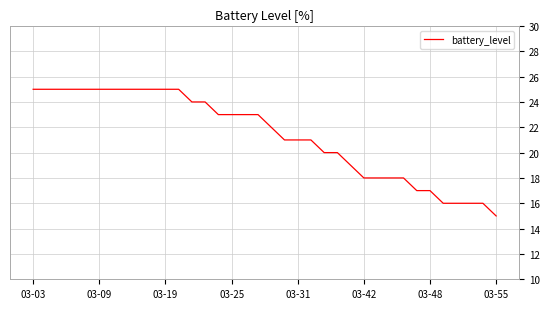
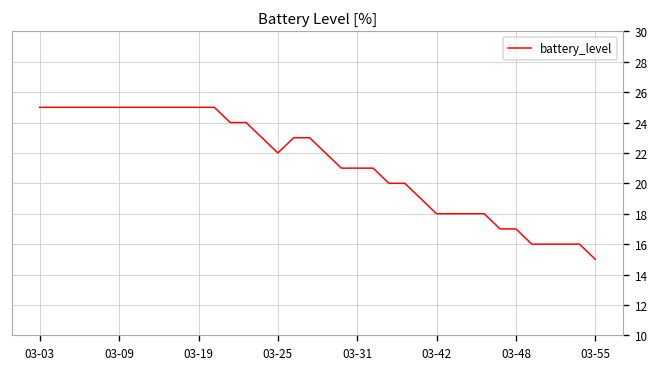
03-25: 23 -> 22
